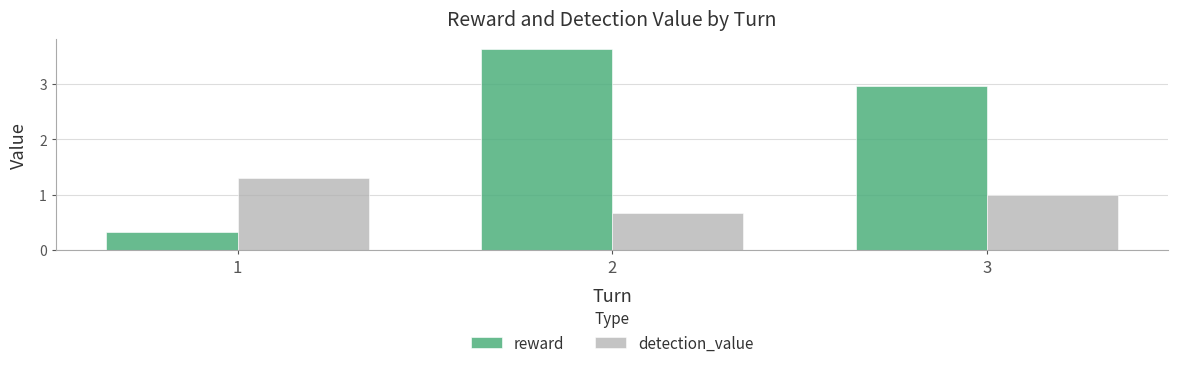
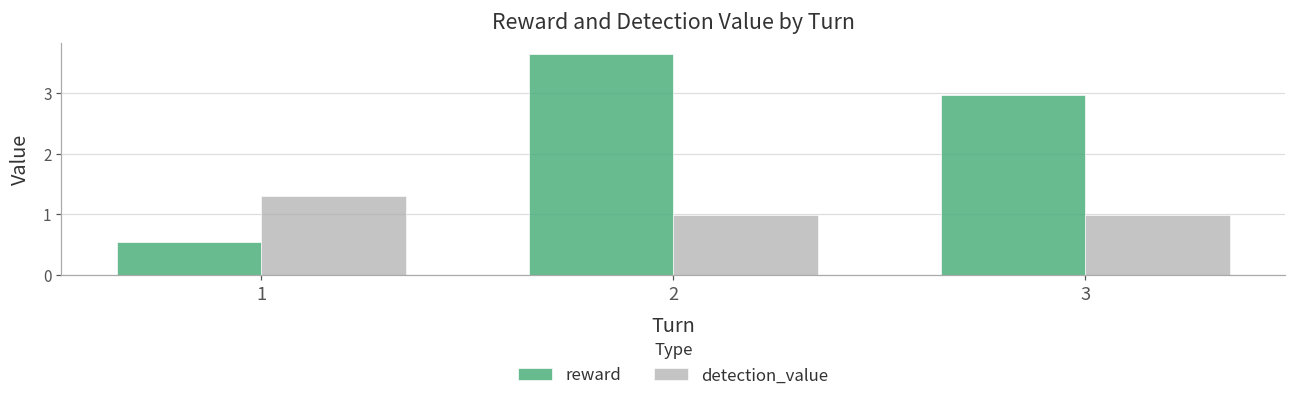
reward, 1: 0.3 -> 0.6
detection_value, 2: 0.7 -> 1.0
